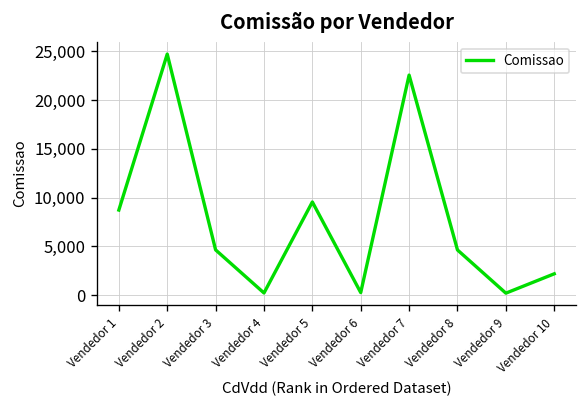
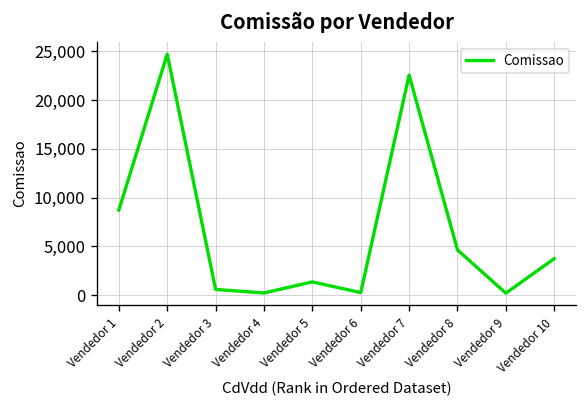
Vendedor 3: 5,000 -> 1,000
Vendedor 5: 10,000 -> 1,000
Vendedor 10: 2,000 -> 4,000
